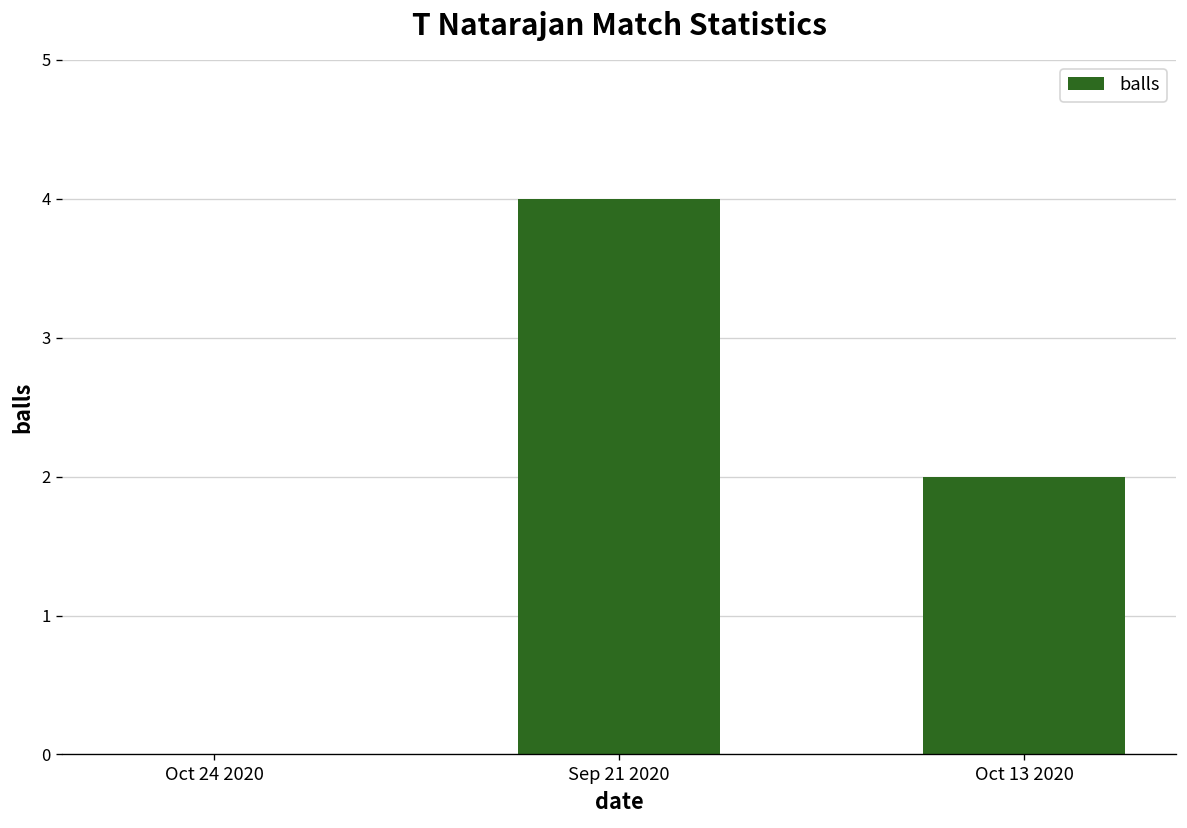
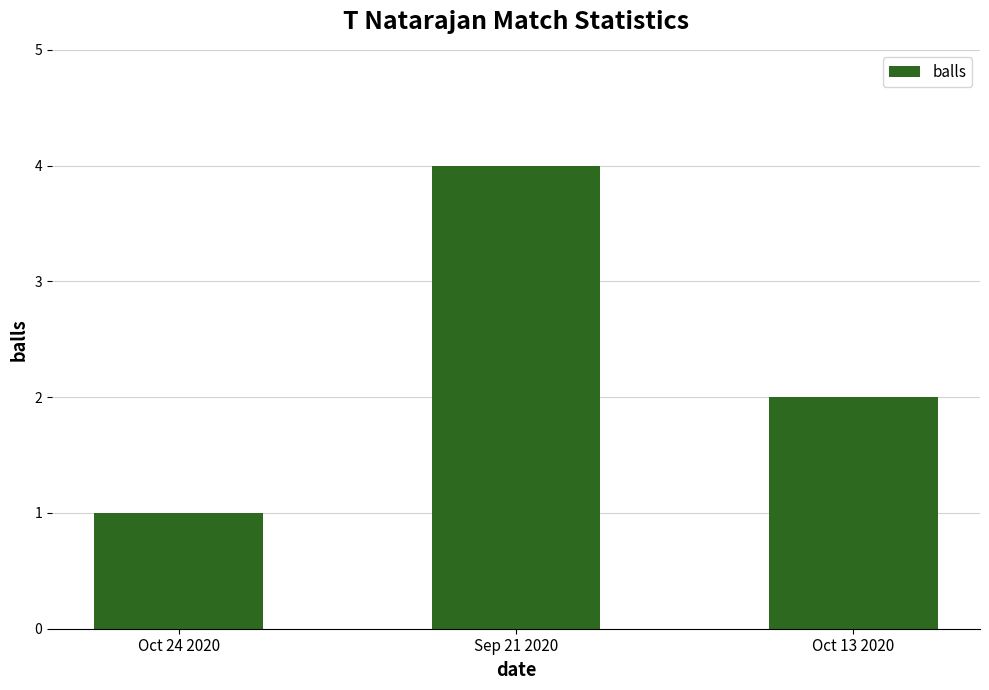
Oct 24 2020: 0 -> 1
